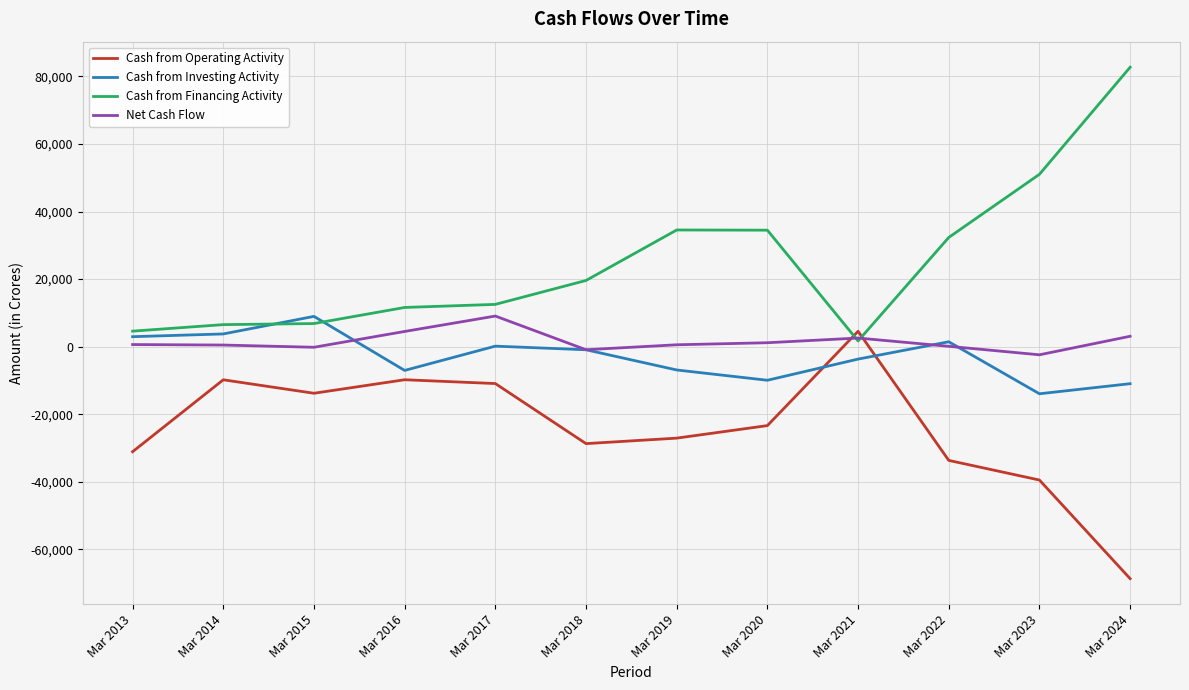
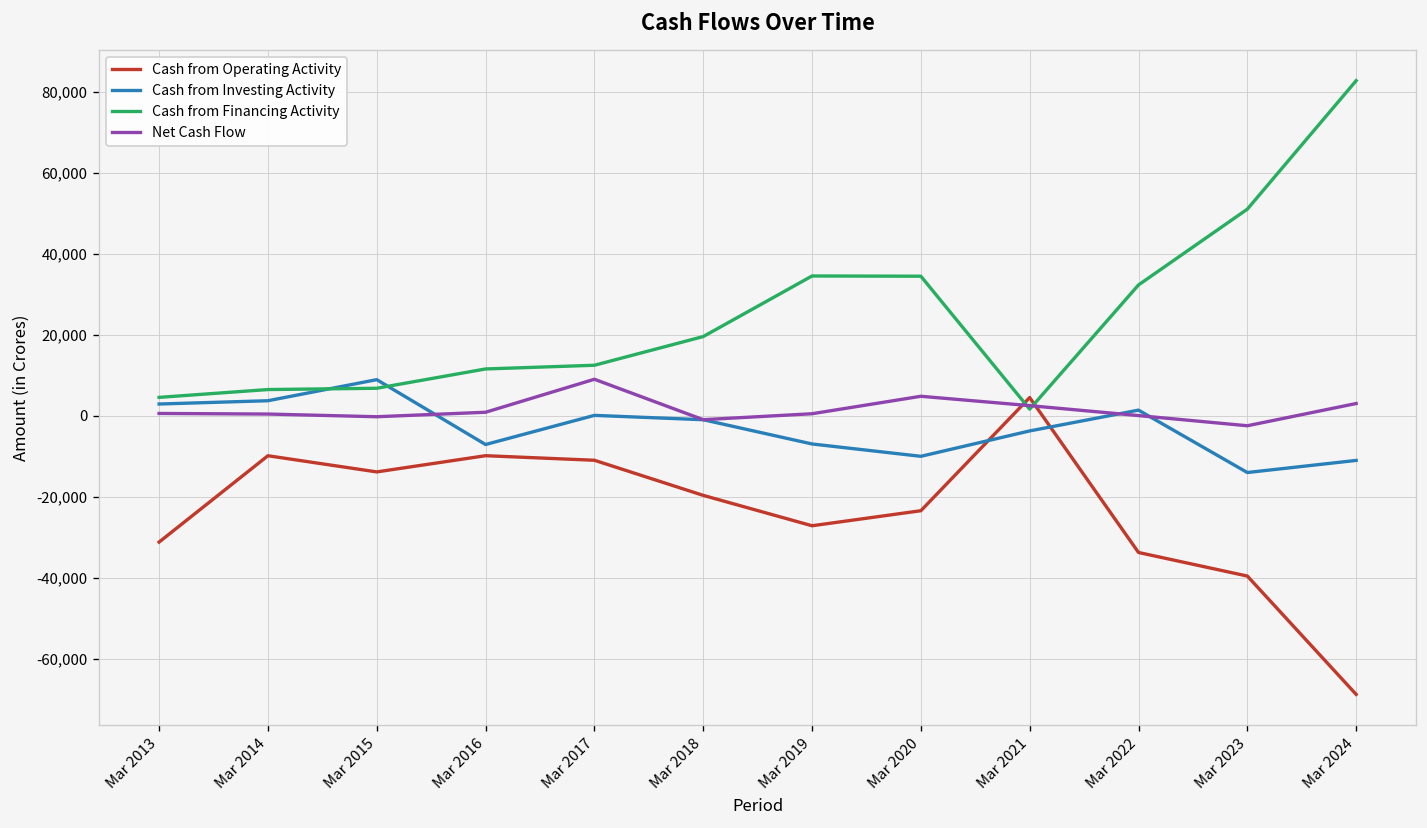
Net Cash Flow, Mar 2016: 4,000 -> 1,000
Cash from Operating Activity, Mar 2018: -29,000 -> -20,000
Net Cash Flow, Mar 2020: 1,000 -> 5,000
